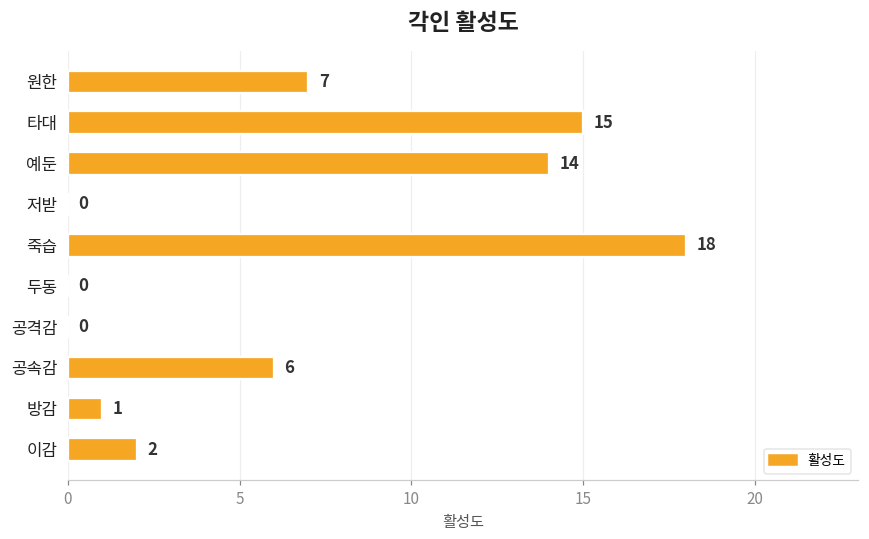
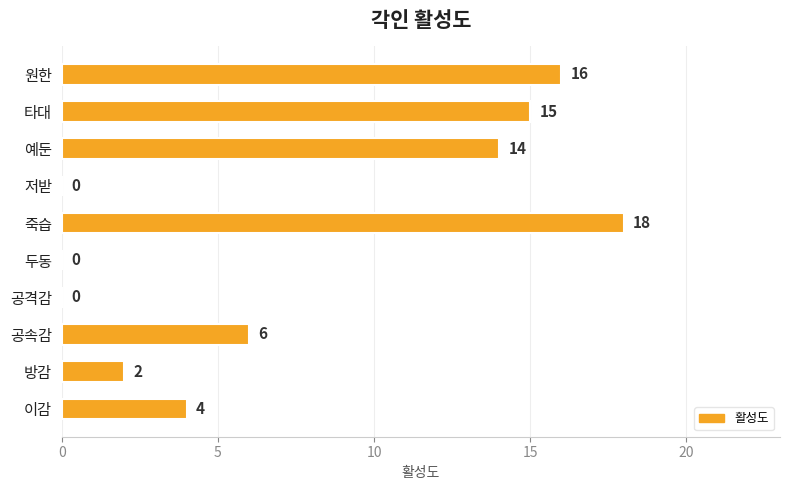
원한: 7 -> 16
방감: 1 -> 2
이감: 2 -> 4
